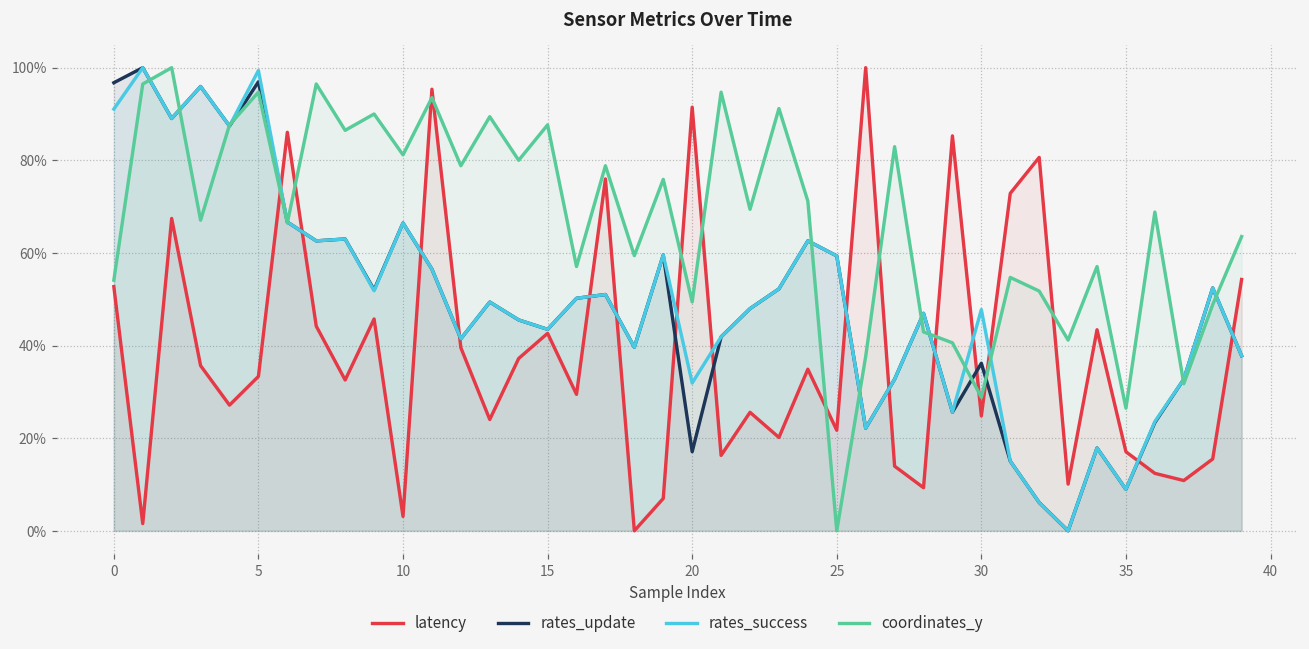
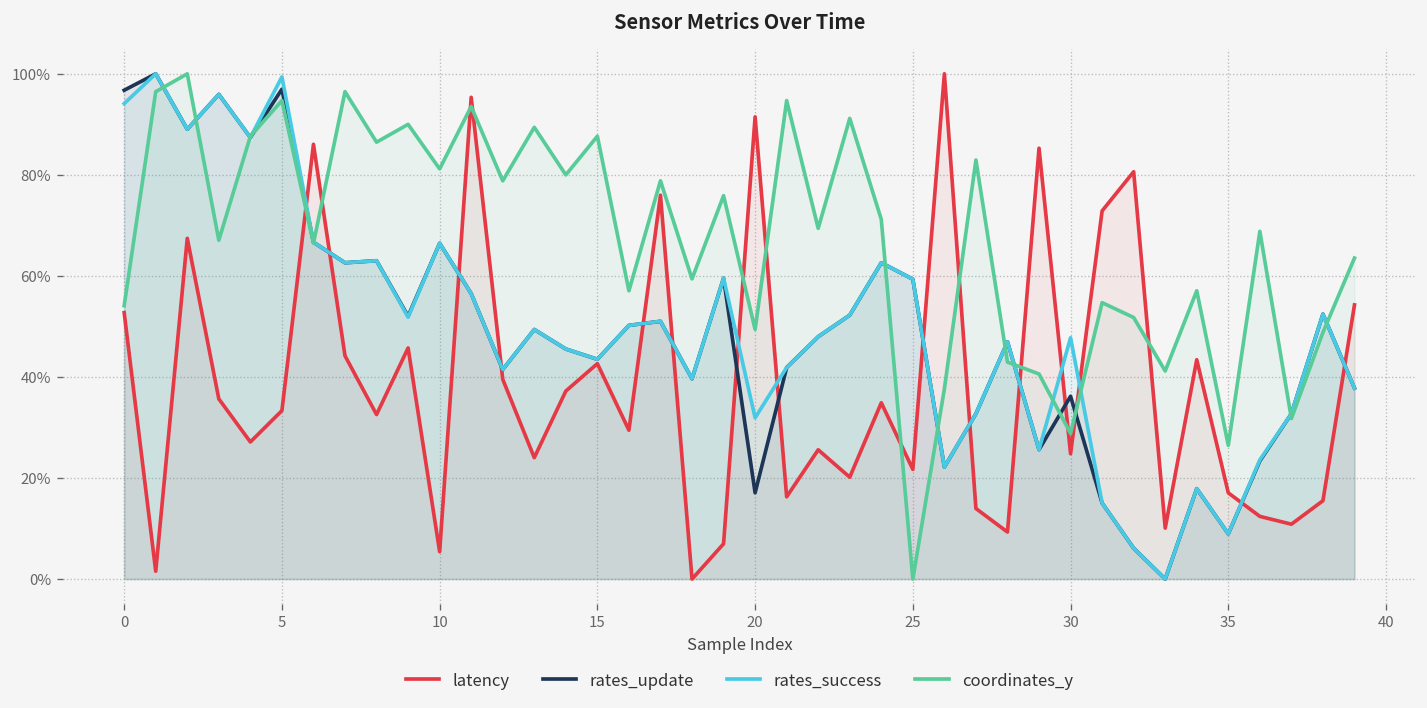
rates_success, 0: 91% -> 94%
latency, 10: 3% -> 5%
